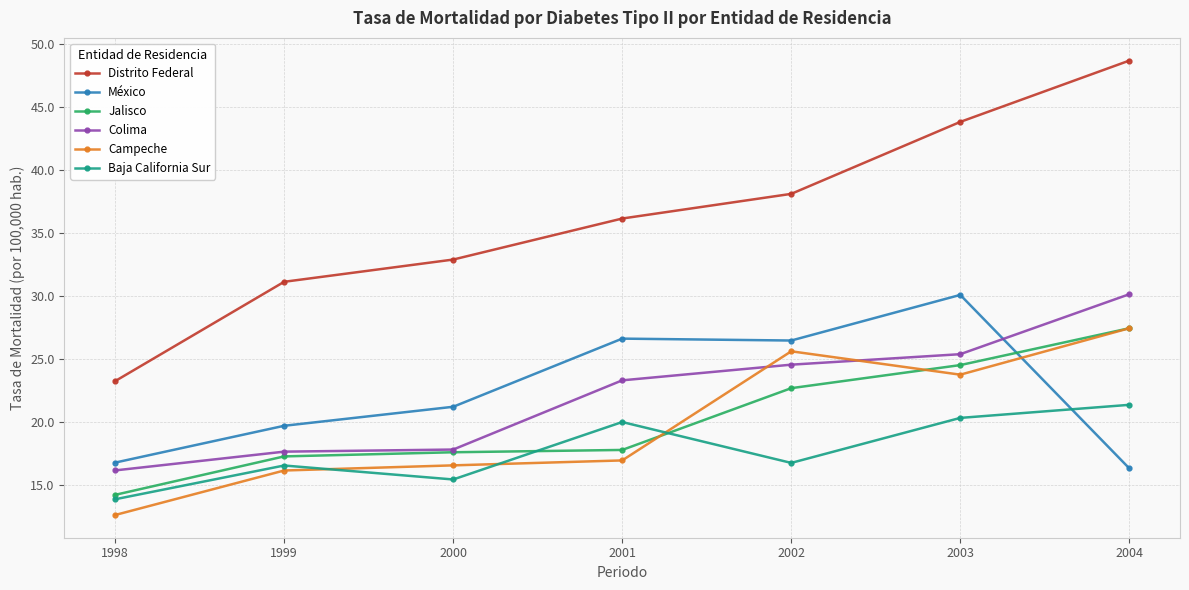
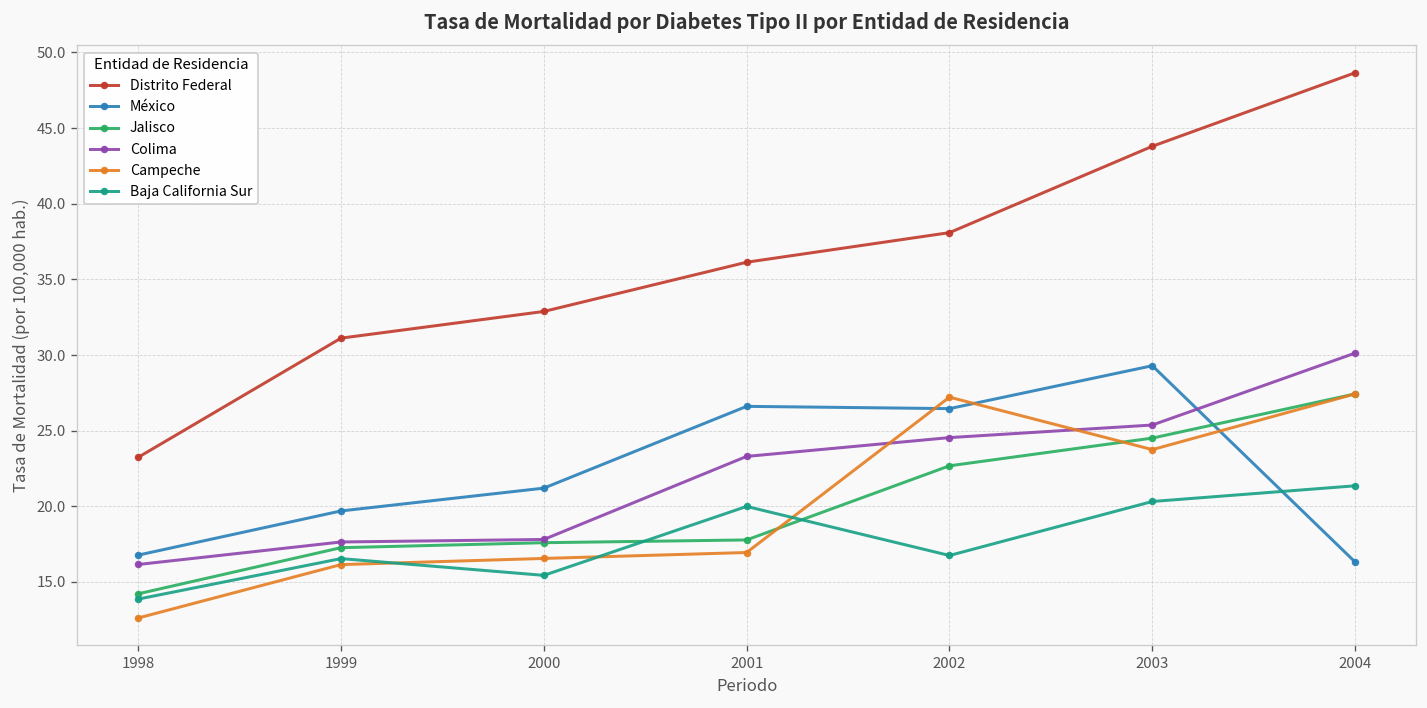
Campeche, 2002: 25.6 -> 27.2
México, 2003: 30.1 -> 29.3
